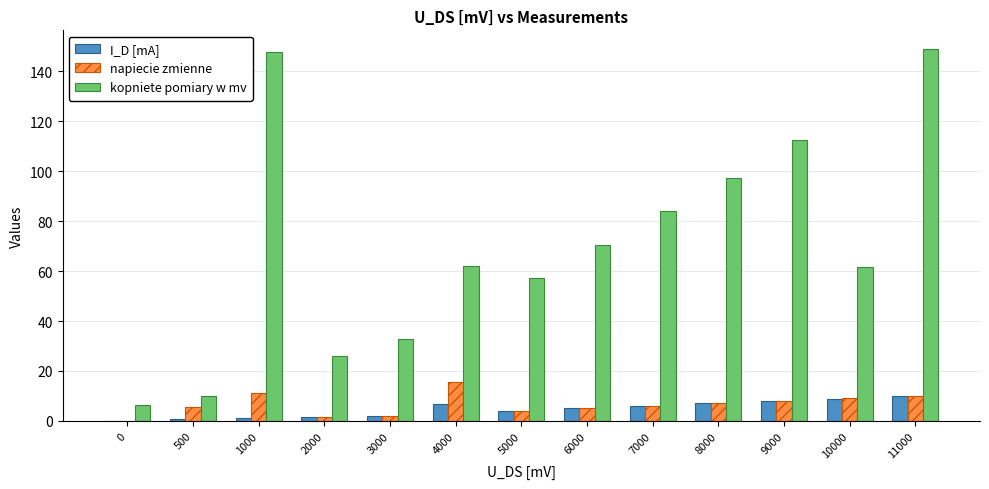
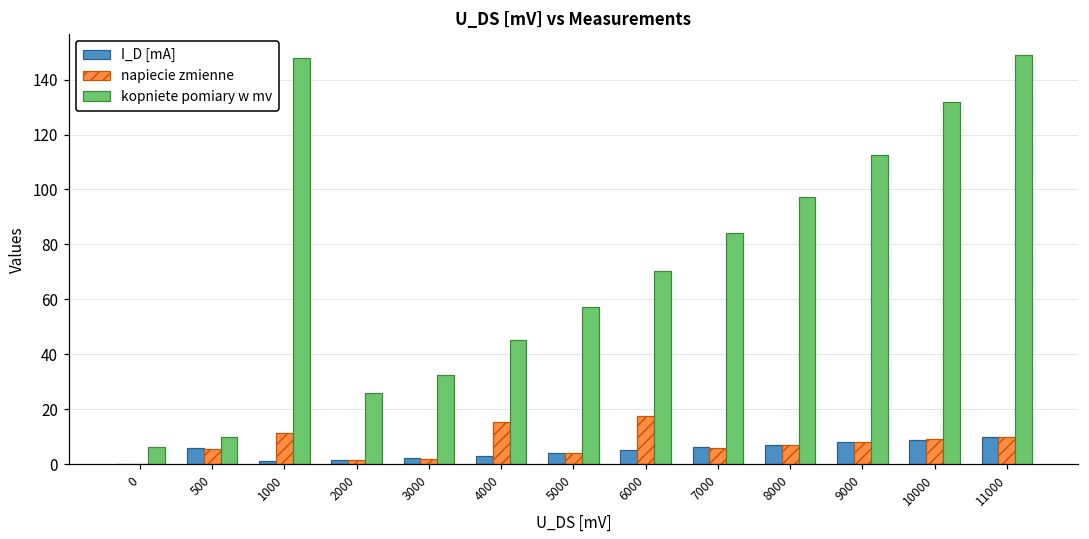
I_D [mA], 500: 1 -> 6
I_D [mA], 4000: 7 -> 3
kopniete pomiary w mv, 4000: 62 -> 45
napiecie zmienne, 6000: 5 -> 18
kopniete pomiary w mv, 10000: 62 -> 132
